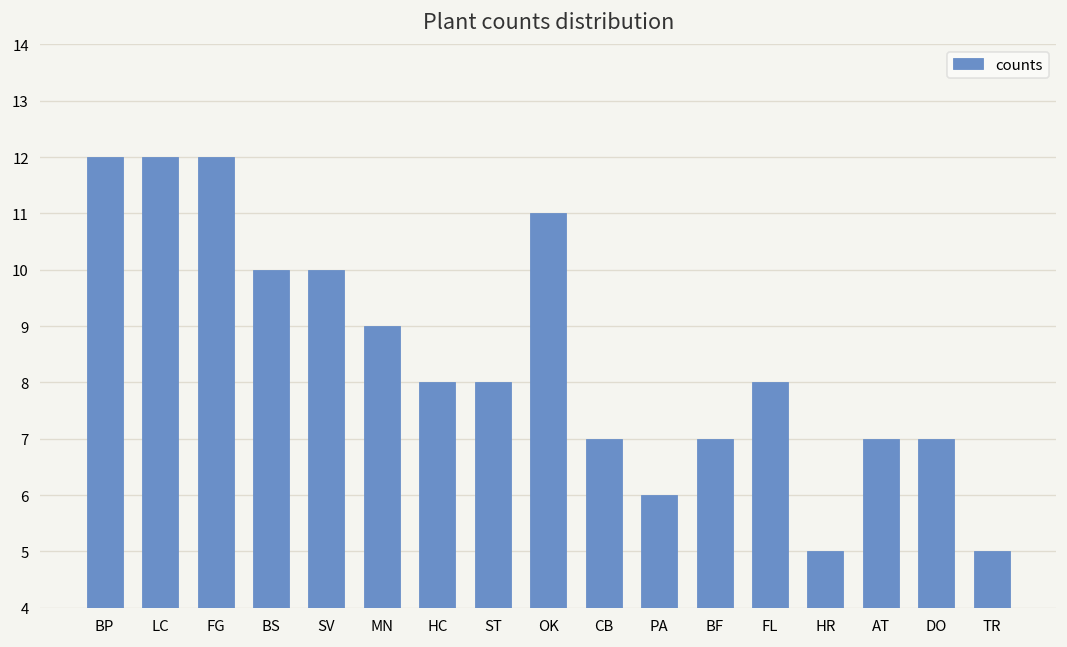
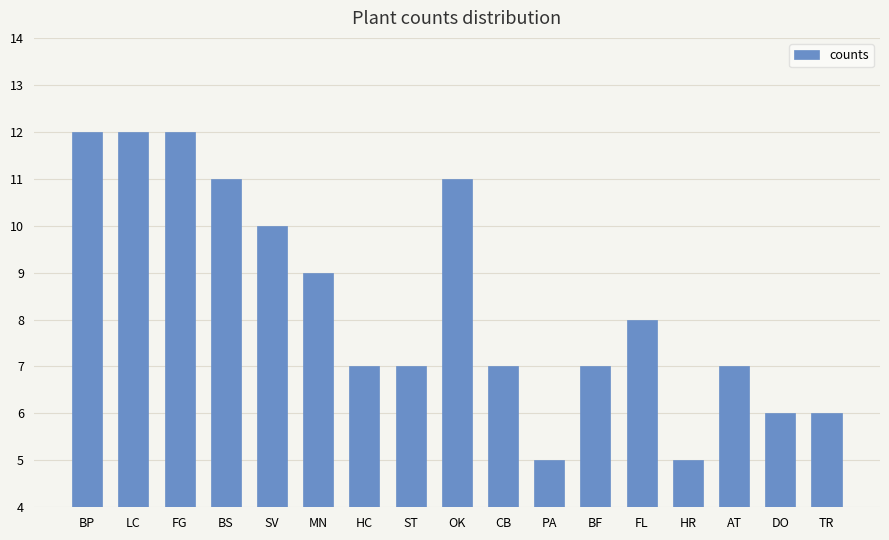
BS: 10 -> 11
HC: 8 -> 7
ST: 8 -> 7
PA: 6 -> 5
DO: 7 -> 6
TR: 5 -> 6
